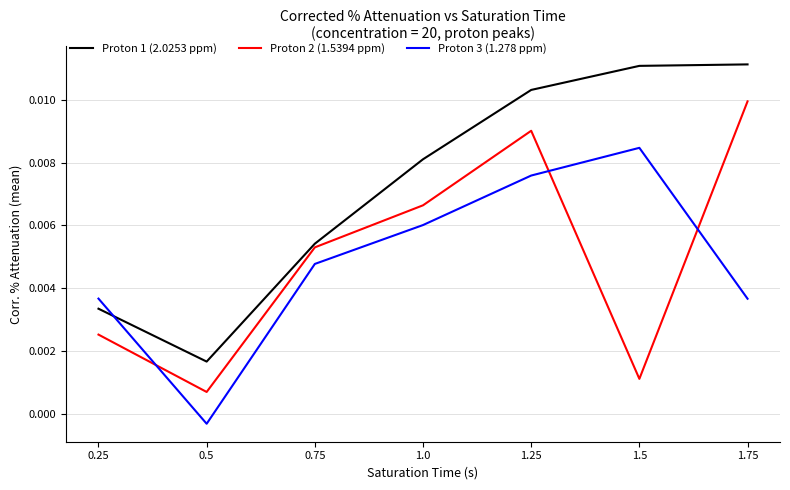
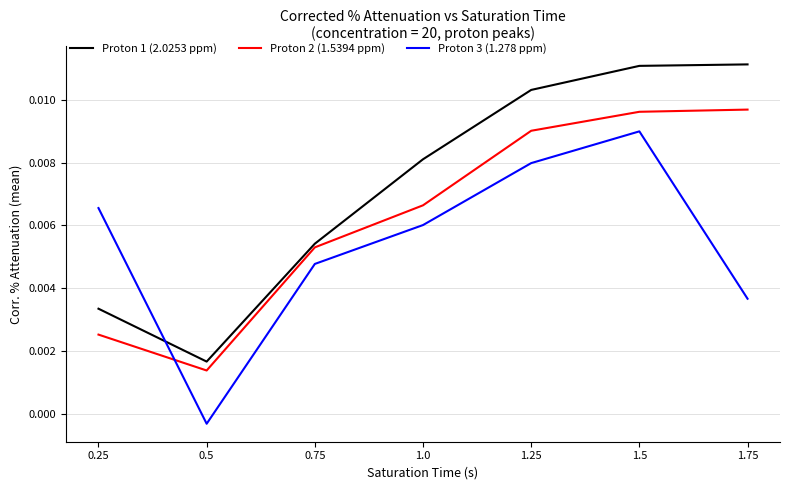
Proton 3 (1.278 ppm), 0.25: 0.0037 -> 0.0066
Proton 2 (1.5394 ppm), 0.5: 0.0007 -> 0.0014
Proton 3 (1.278 ppm), 1.25: 0.0076 -> 0.0080
Proton 2 (1.5394 ppm), 1.5: 0.0011 -> 0.0096
Proton 3 (1.278 ppm), 1.5: 0.0085 -> 0.0090
Proton 2 (1.5394 ppm), 1.75: 0.0100 -> 0.0097
